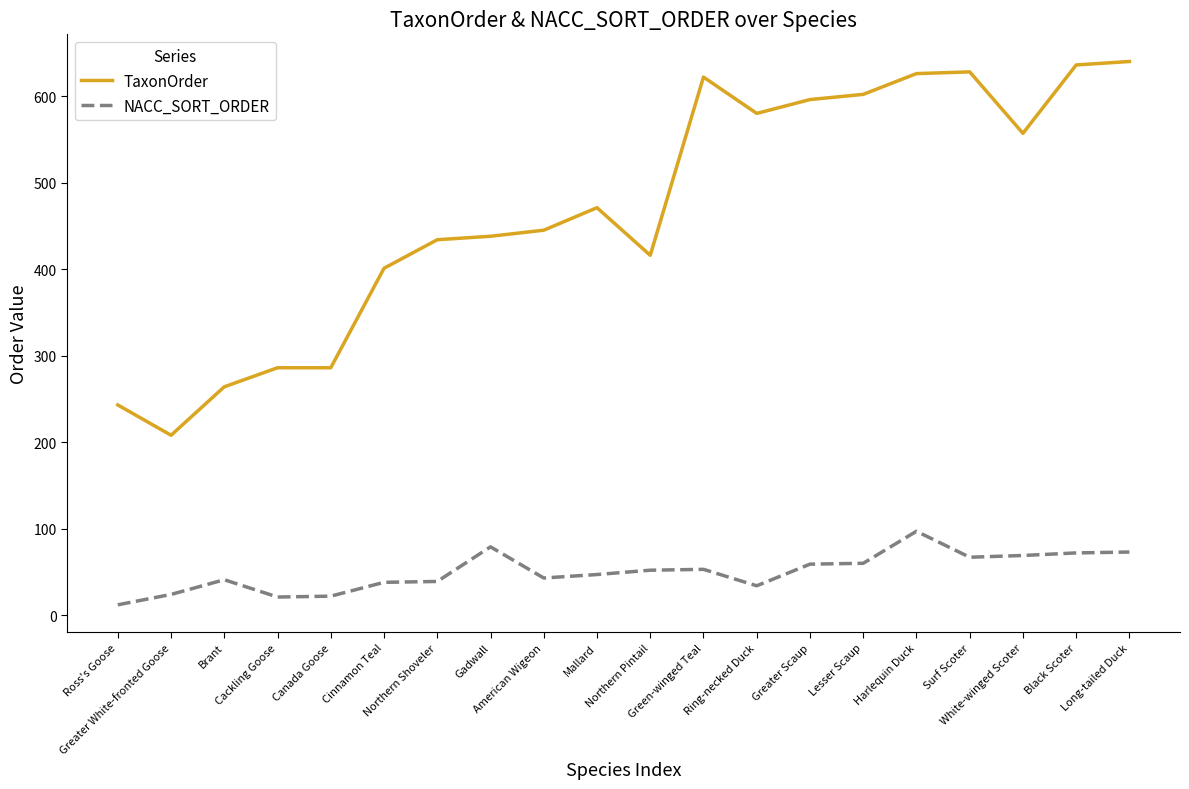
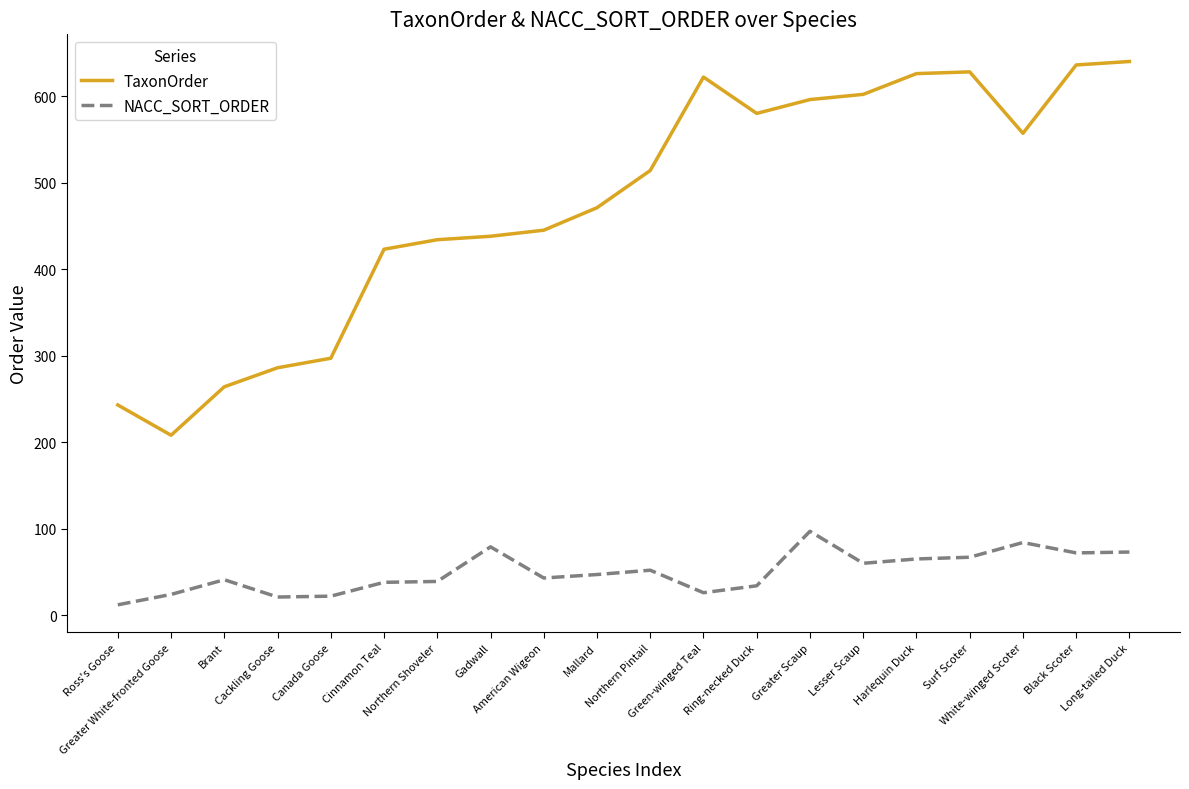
TaxonOrder, Canada Goose: 290 -> 300
TaxonOrder, Cinnamon Teal: 400 -> 420
TaxonOrder, Northern Pintail: 420 -> 510
NACC_SORT_ORDER, Green-winged Teal: 50 -> 30
NACC_SORT_ORDER, Greater Scaup: 60 -> 100
NACC_SORT_ORDER, Harlequin Duck: 100 -> 70
NACC_SORT_ORDER, White-winged Scoter: 70 -> 80
